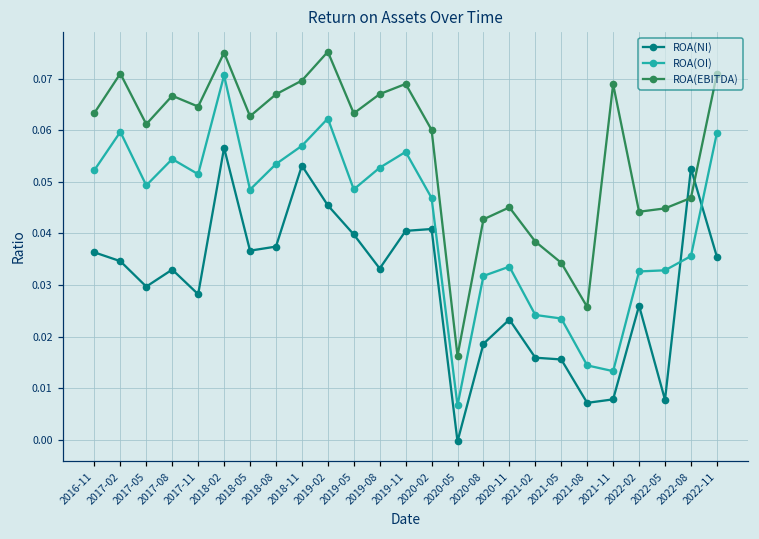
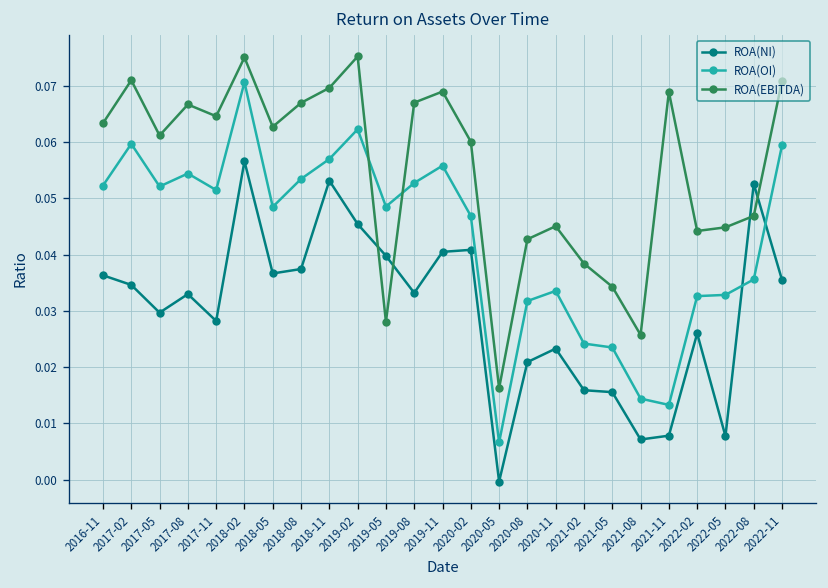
ROA(OI), 2017-05: 0.049 -> 0.052
ROA(EBITDA), 2019-05: 0.063 -> 0.028
ROA(NI), 2020-08: 0.019 -> 0.021
